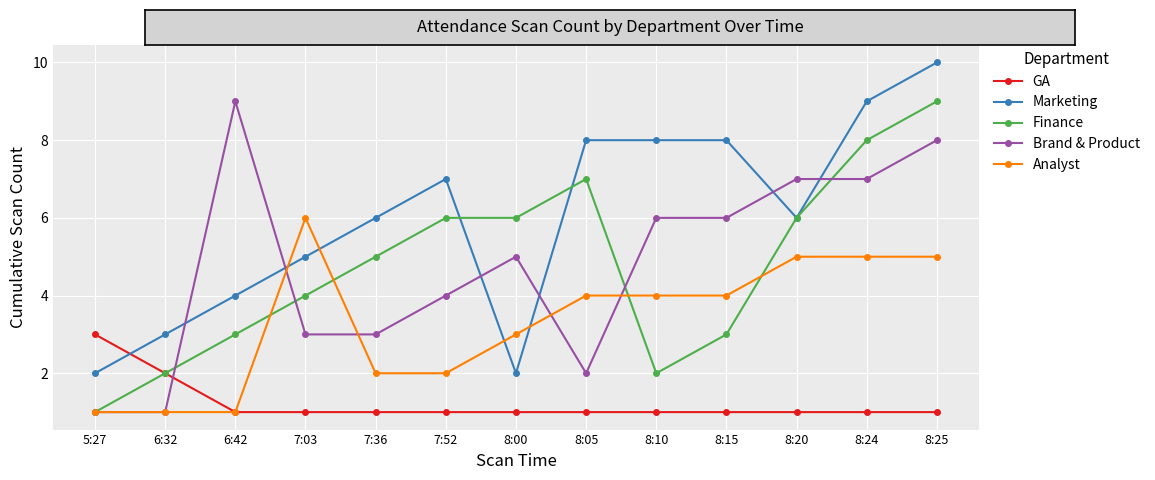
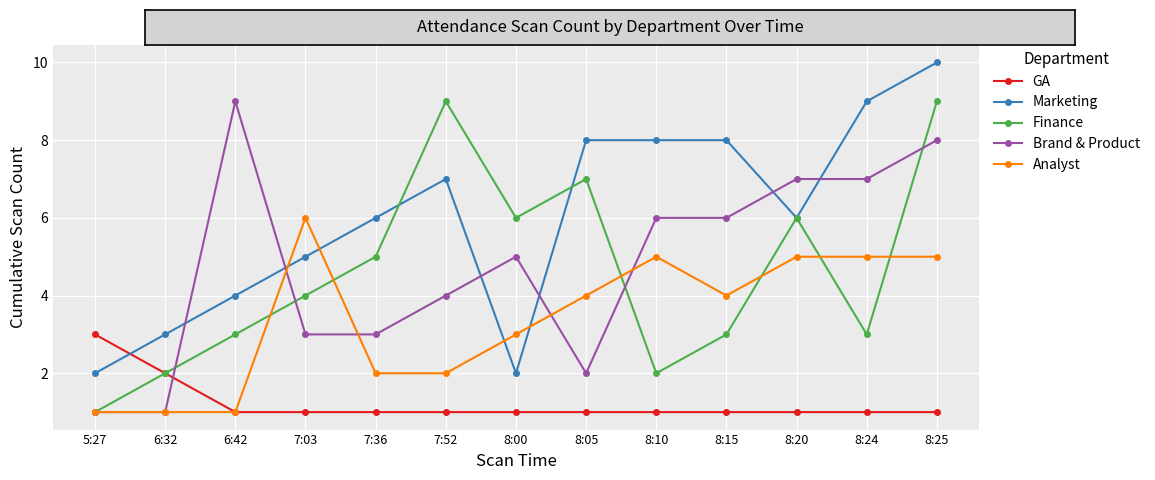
Finance, 7:52: 6 -> 9
Analyst, 8:10: 4 -> 5
Finance, 8:24: 8 -> 3
